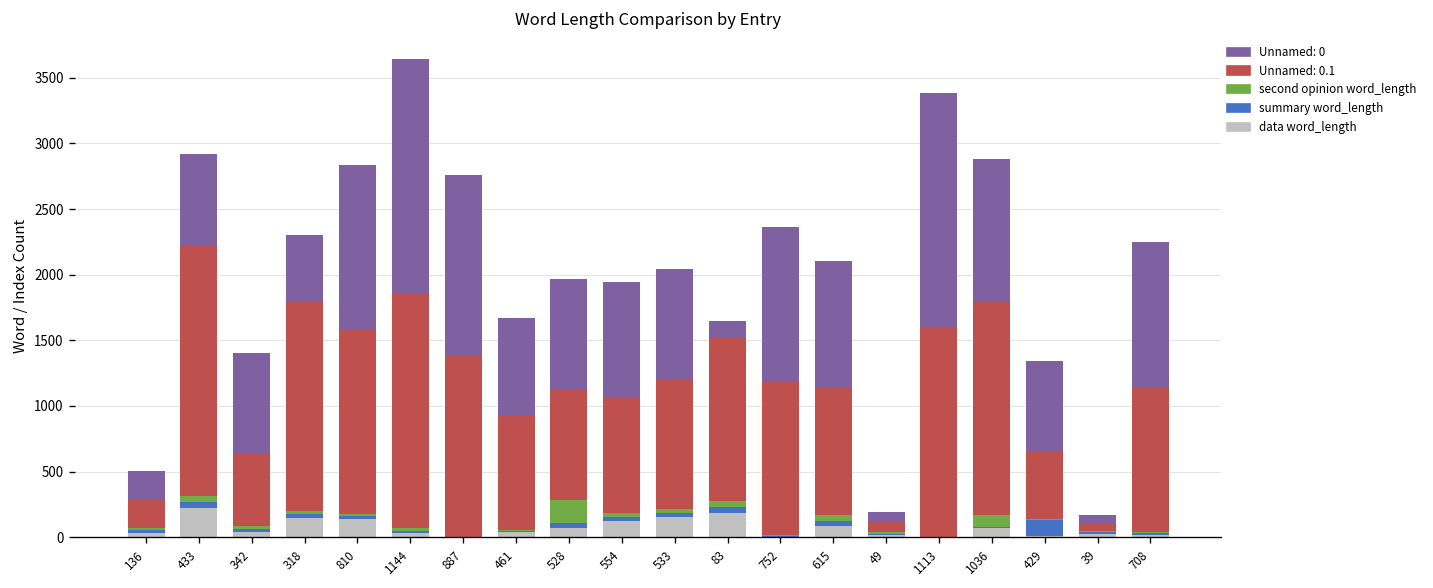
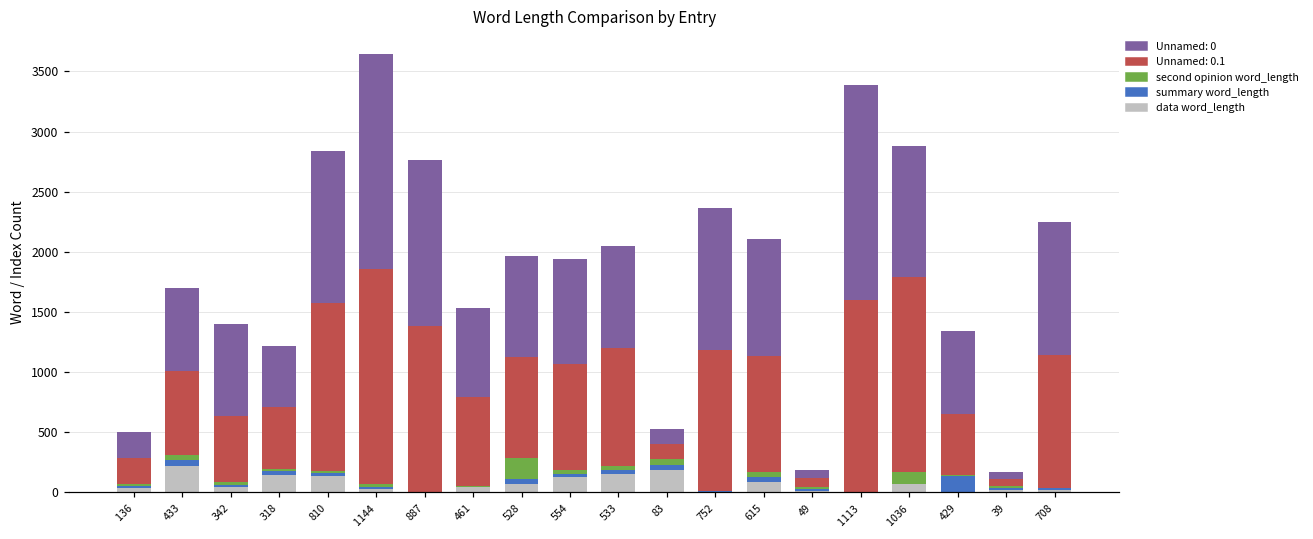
Unnamed: 0.1, 433: 1910 -> 700
Unnamed: 0.1, 318: 1600 -> 510
Unnamed: 0.1, 461: 880 -> 740
Unnamed: 0.1, 83: 1240 -> 130
